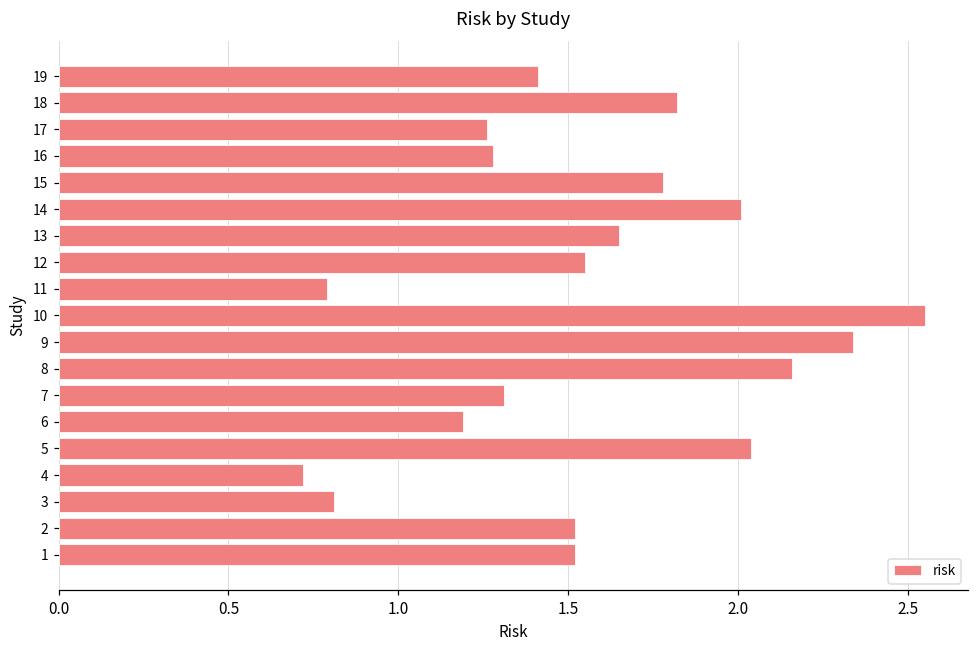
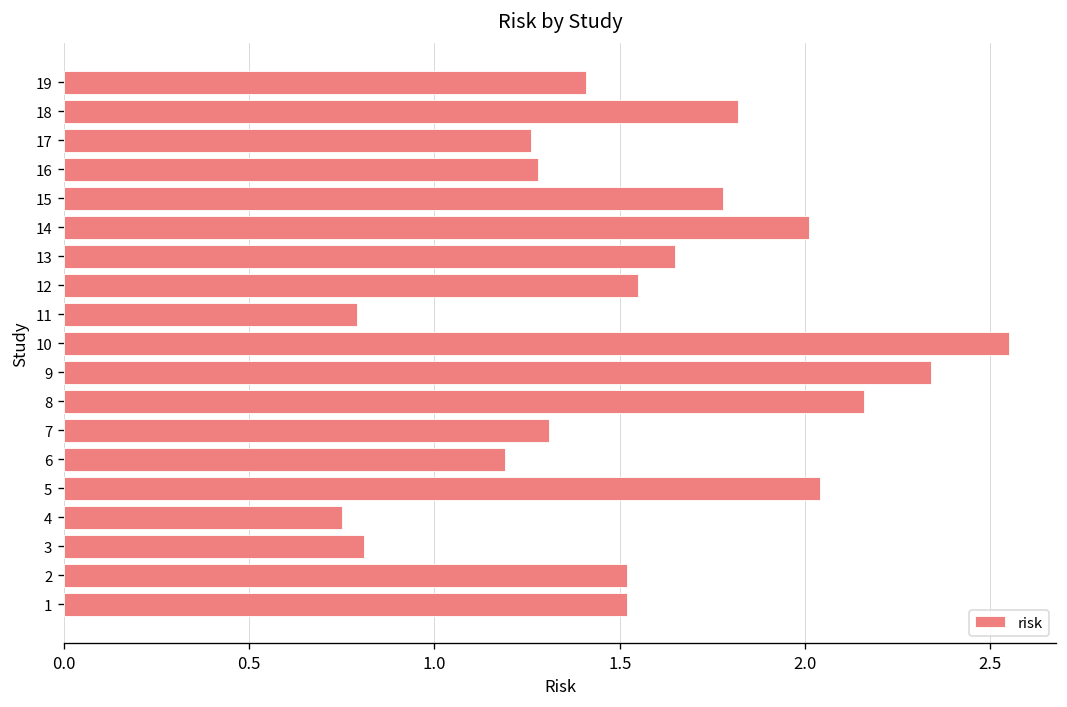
4: 0.72 -> 0.75
